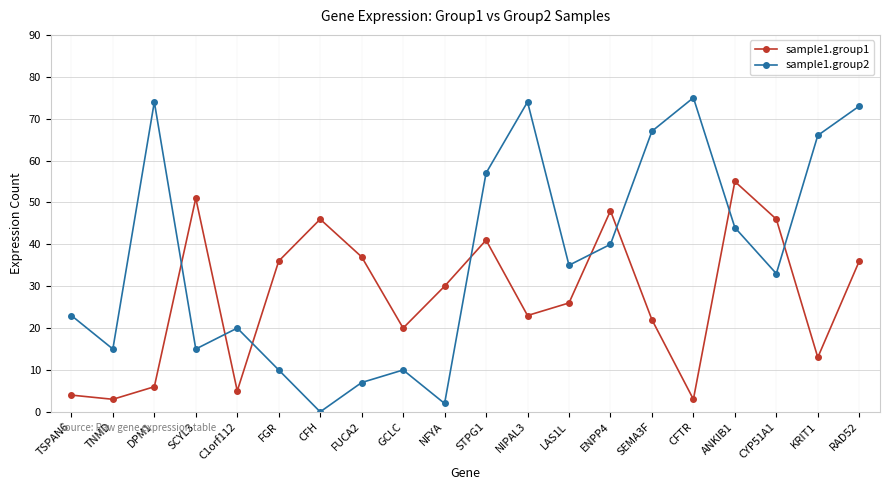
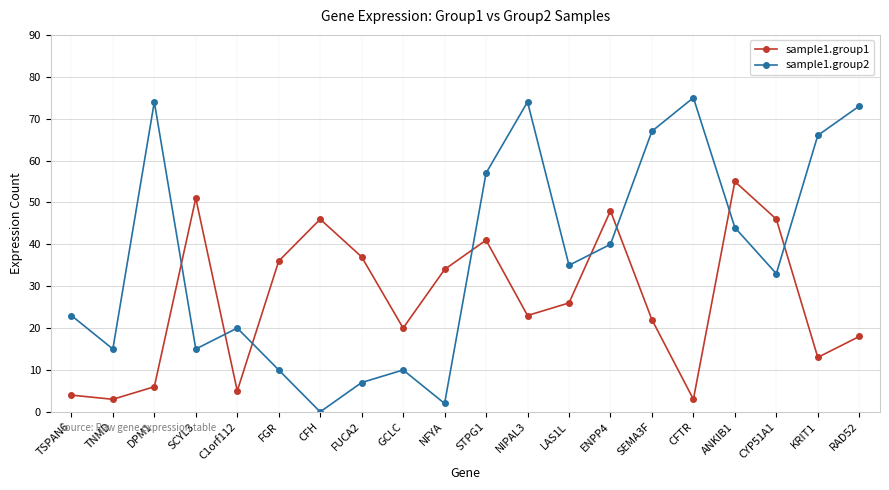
sample1.group1, NFYA: 30 -> 34
sample1.group1, RAD52: 36 -> 18
